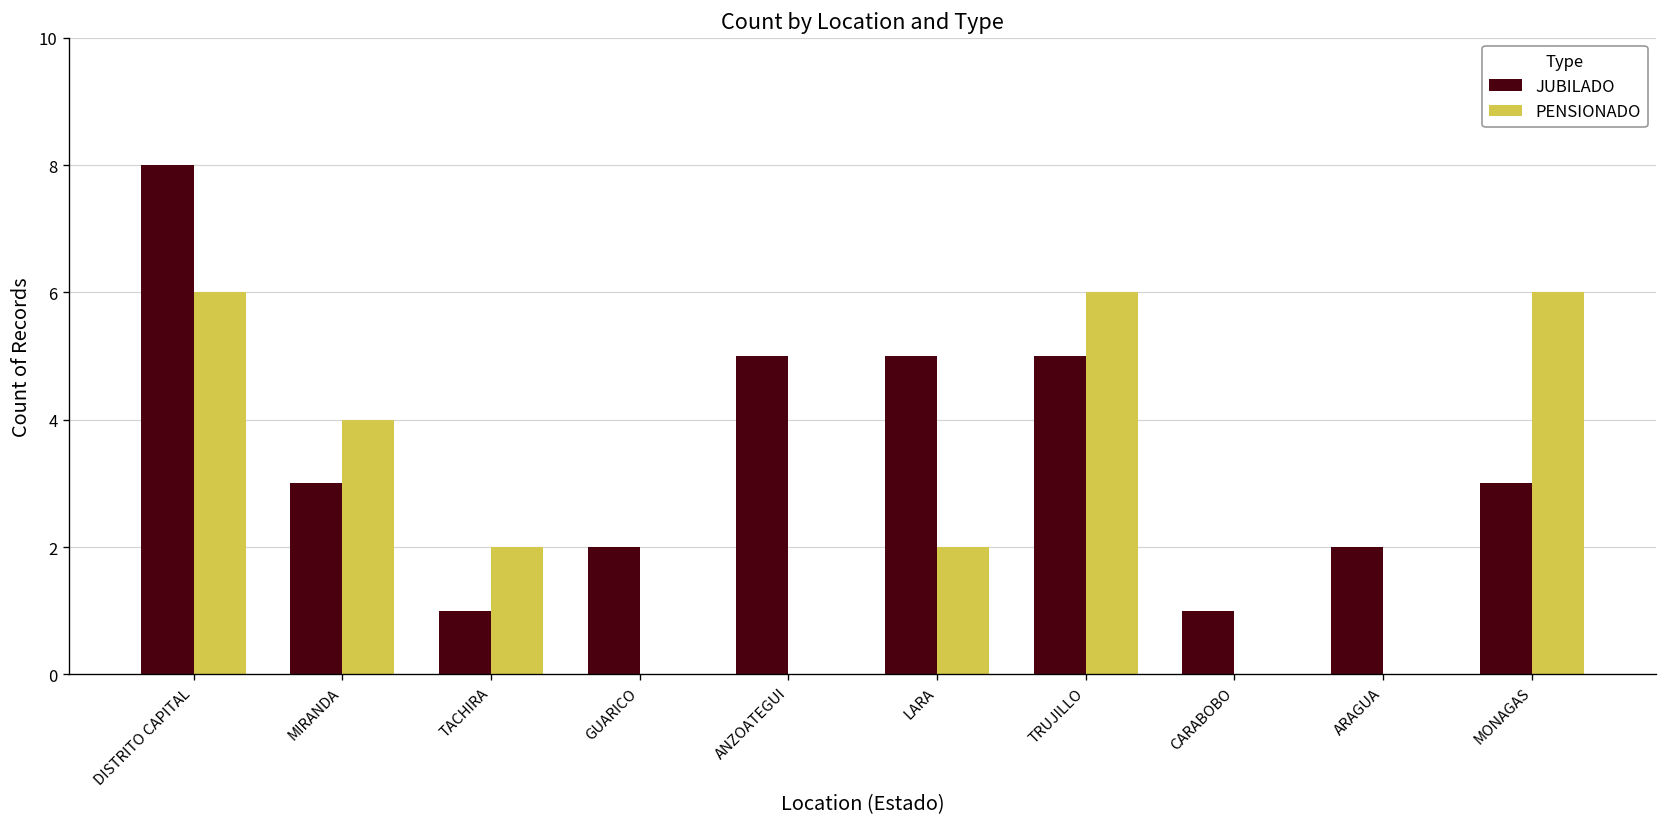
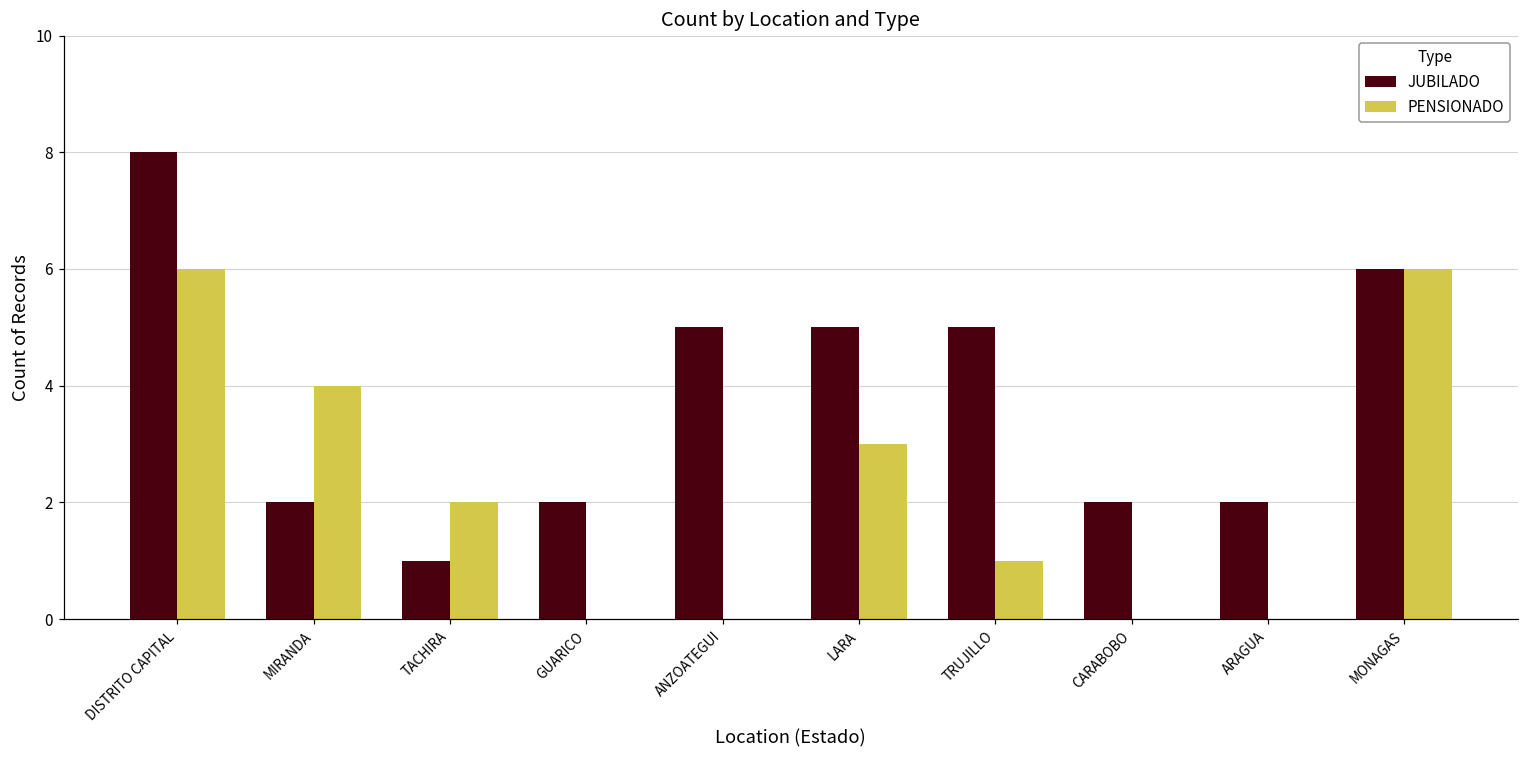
JUBILADO, MIRANDA: 3 -> 2
PENSIONADO, LARA: 2 -> 3
PENSIONADO, TRUJILLO: 6 -> 1
JUBILADO, CARABOBO: 1 -> 2
JUBILADO, MONAGAS: 3 -> 6
